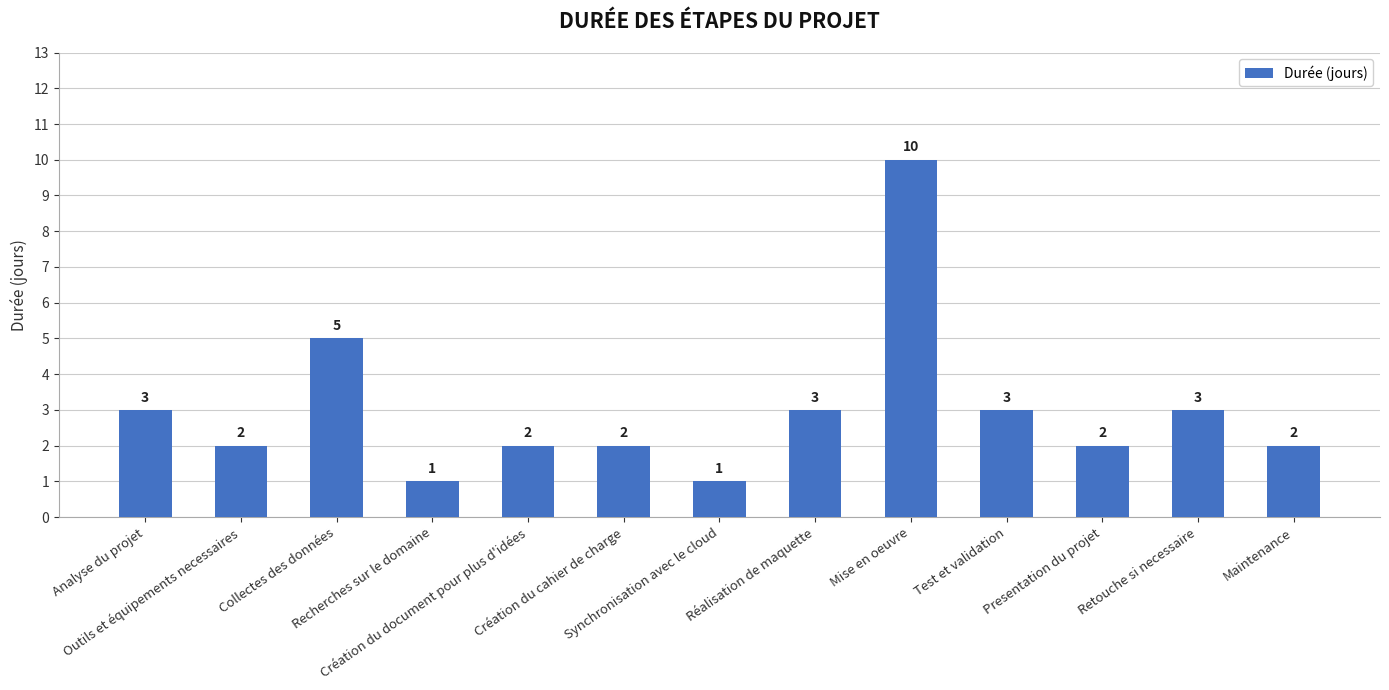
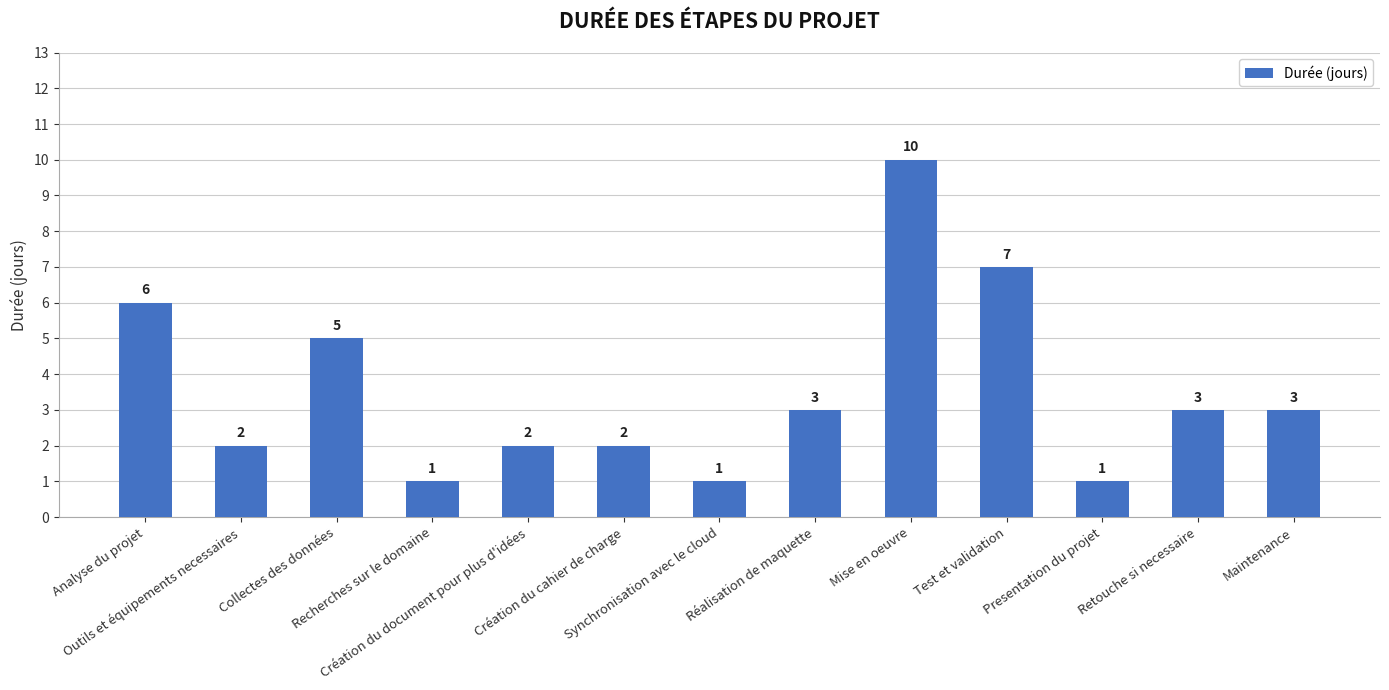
Analyse du projet: 3 -> 6
Test et validation: 3 -> 7
Presentation du projet: 2 -> 1
Maintenance: 2 -> 3
